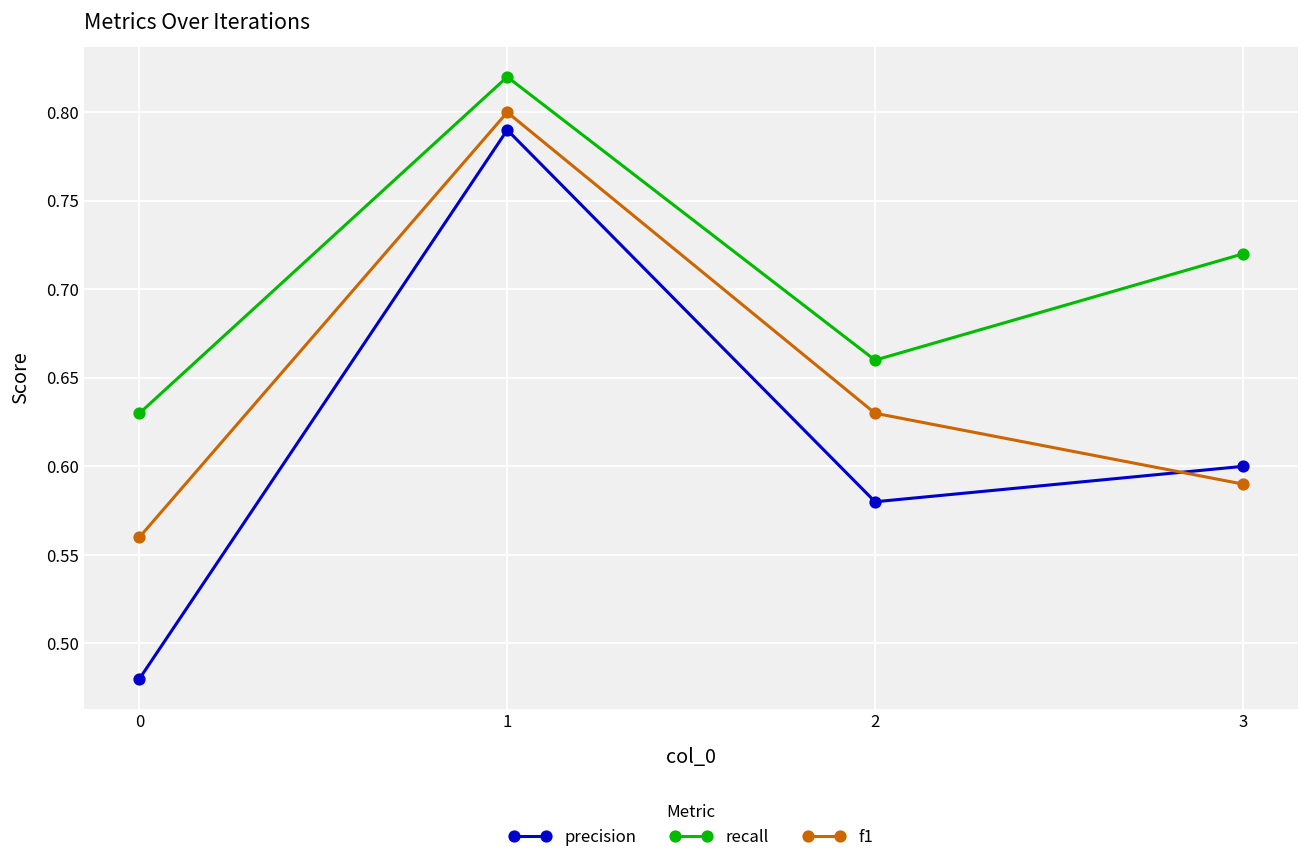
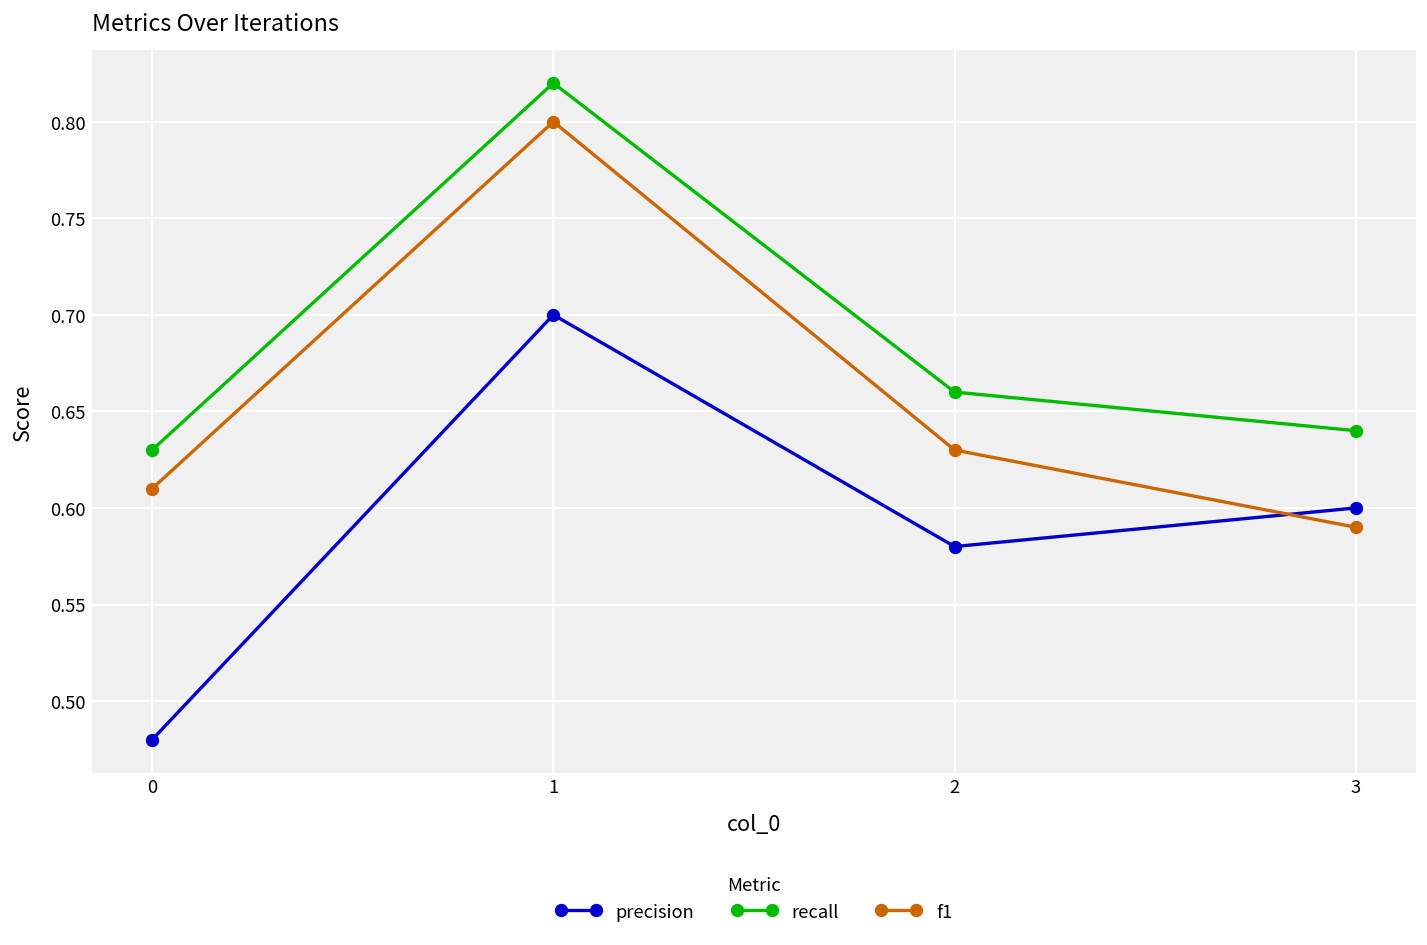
f1, 0: 0.56 -> 0.61
precision, 1: 0.79 -> 0.70
recall, 3: 0.72 -> 0.64
